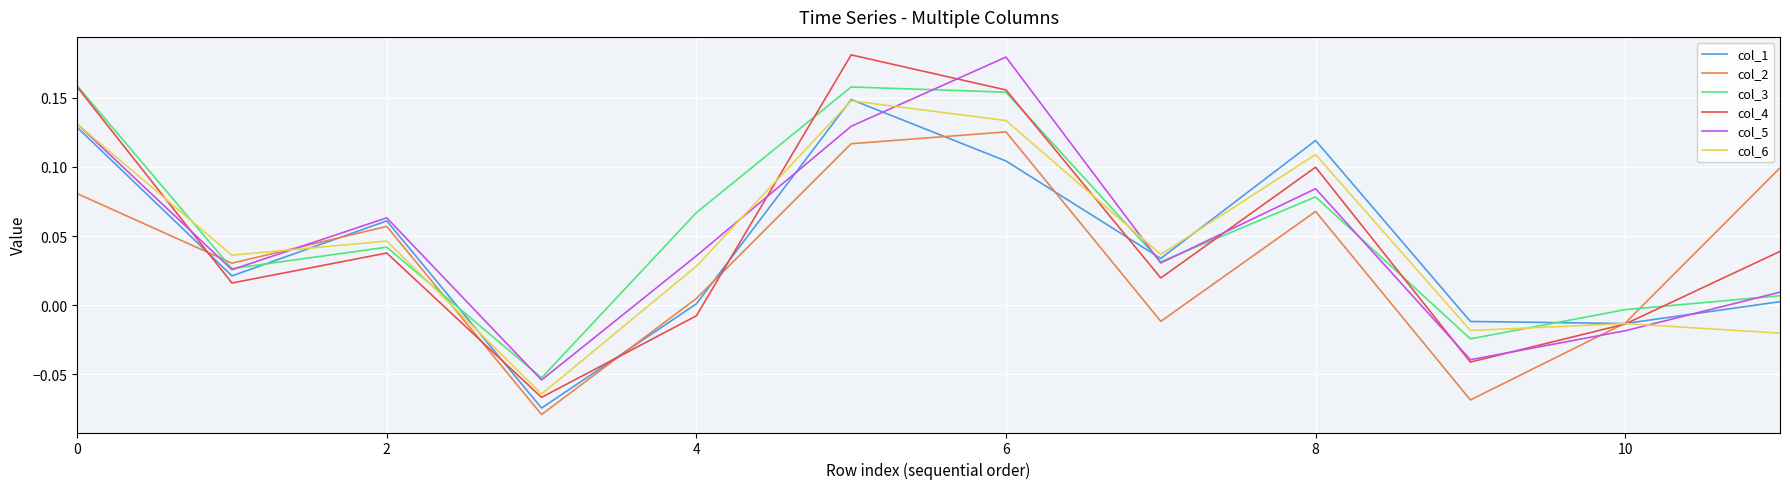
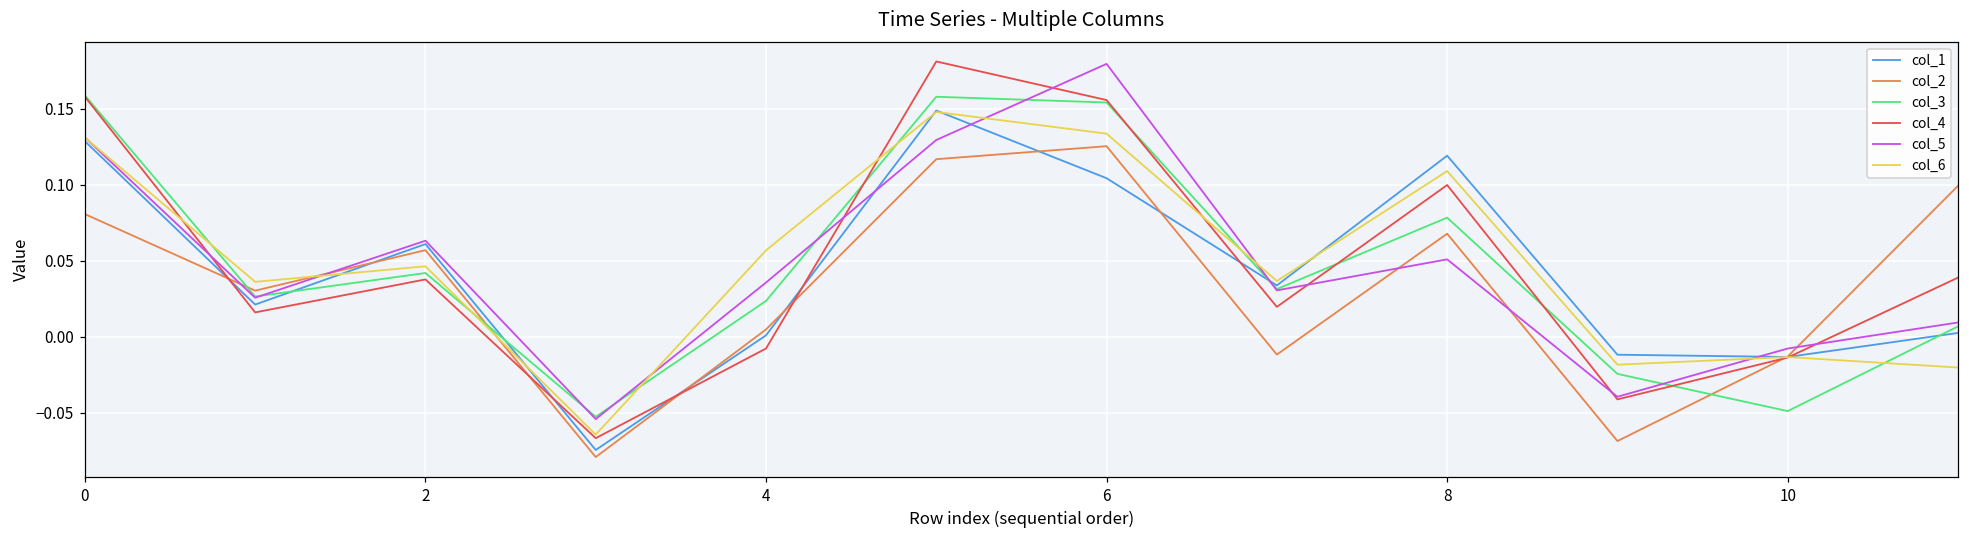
col_3, 4: 0.067 -> 0.024
col_6, 4: 0.028 -> 0.057
col_5, 8: 0.084 -> 0.051
col_3, 10: -0.003 -> -0.049
col_5, 10: -0.018 -> -0.008
